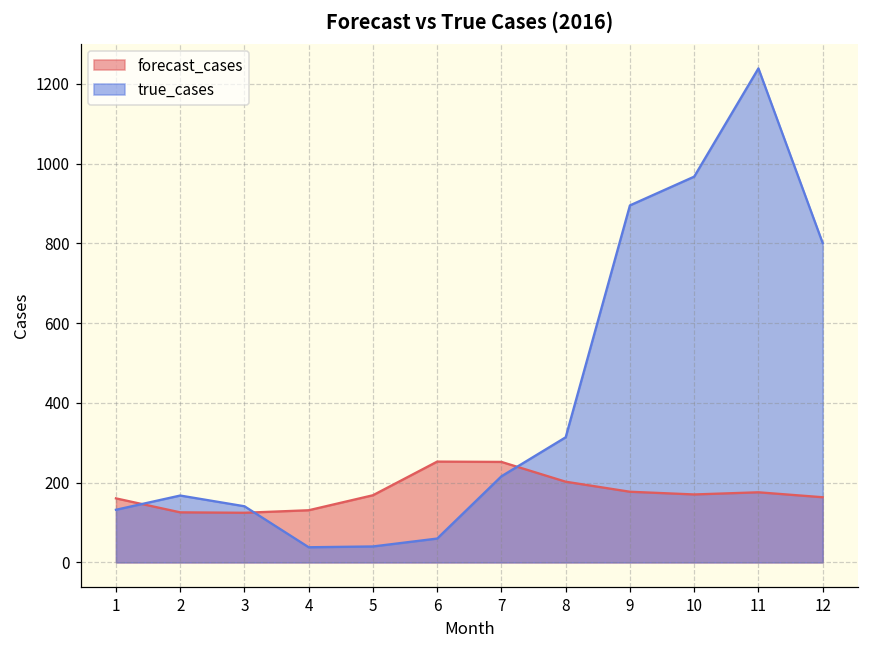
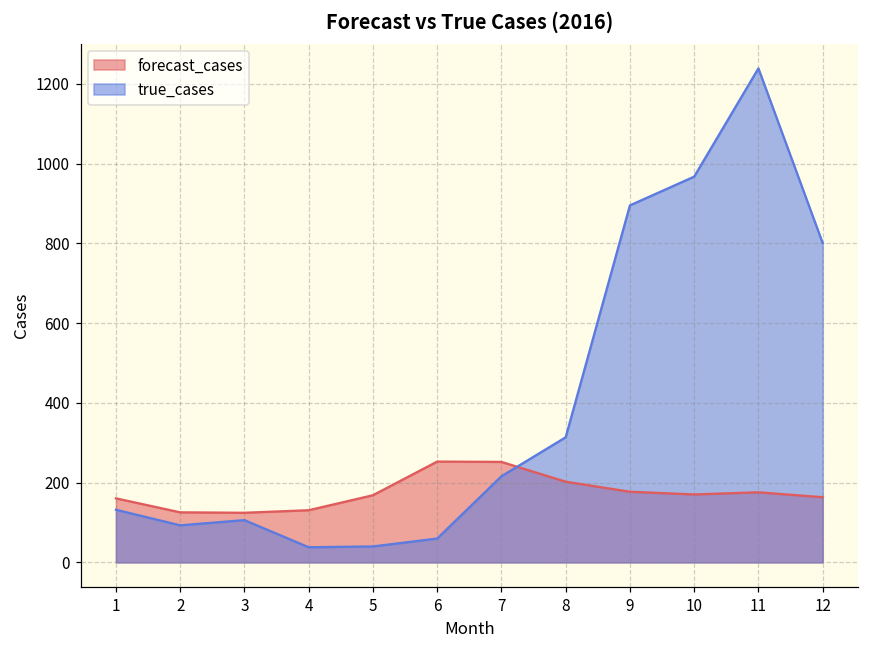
true_cases, 2: 170 -> 90
true_cases, 3: 140 -> 110
